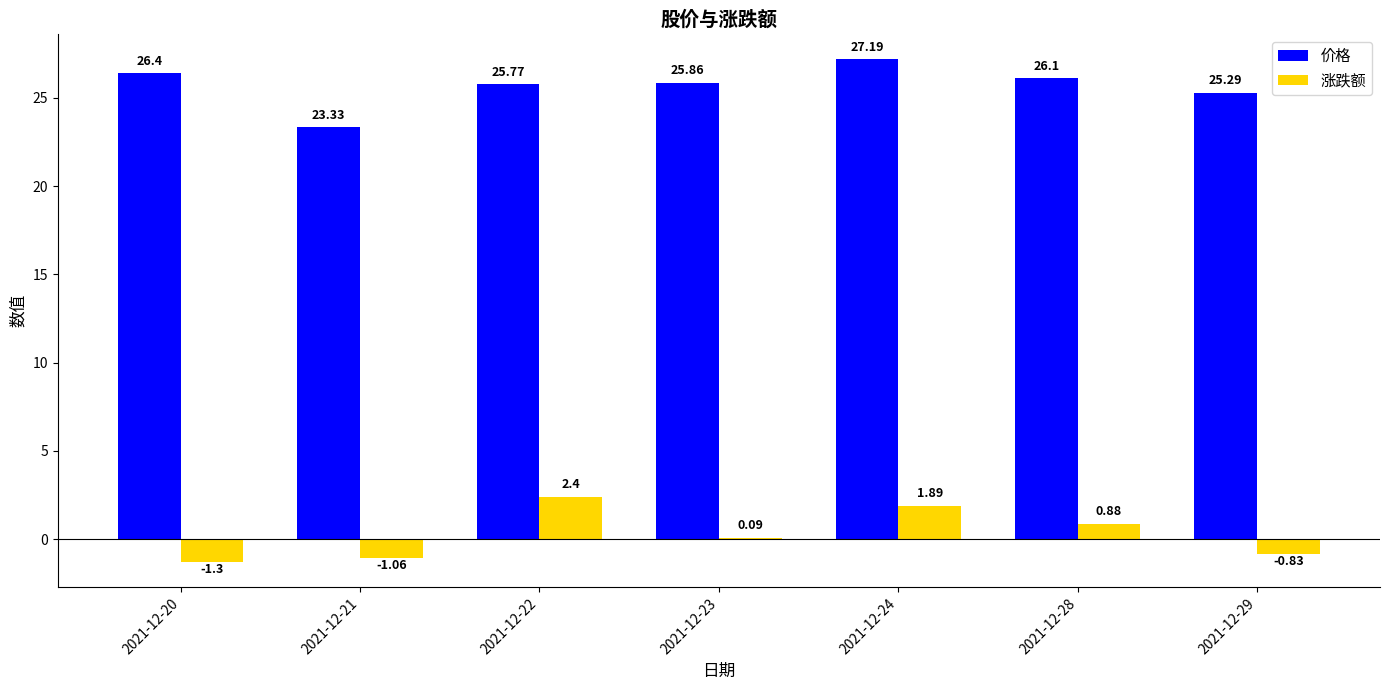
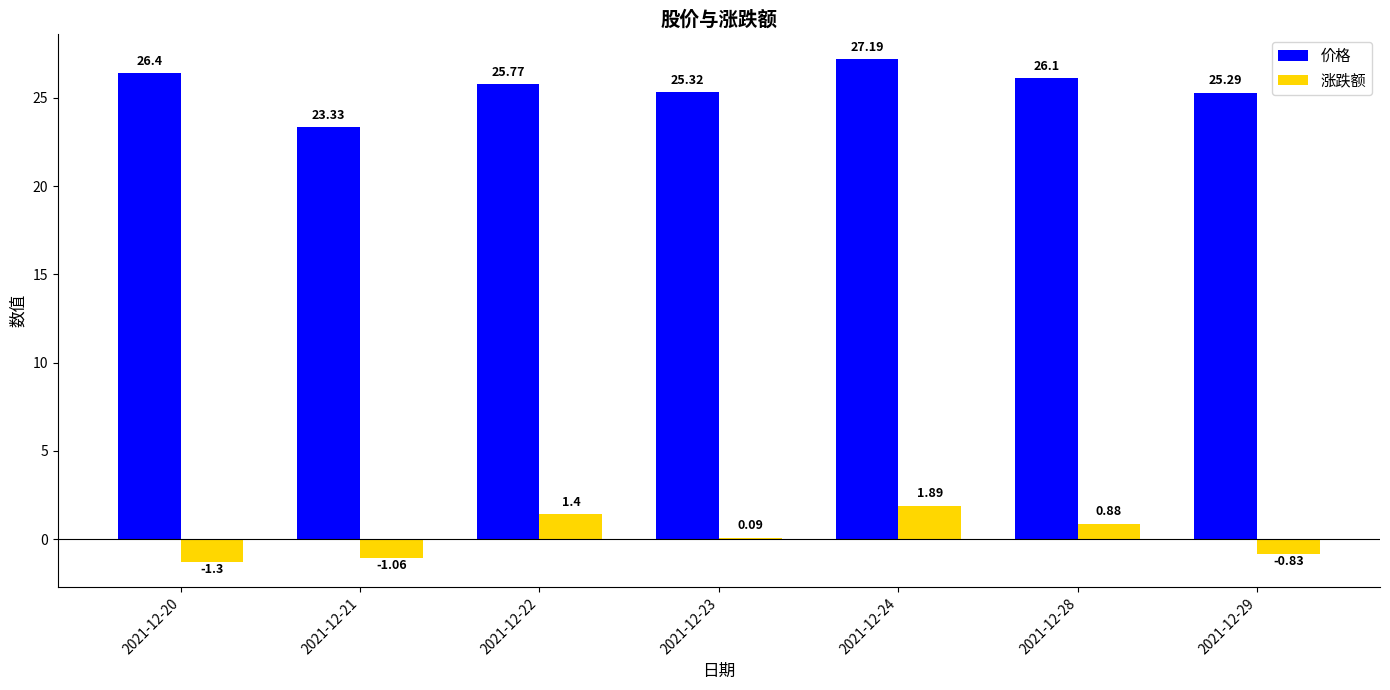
涨跌额, 2021-12-22: 2.4 -> 1.4
价格, 2021-12-23: 25.86 -> 25.32
